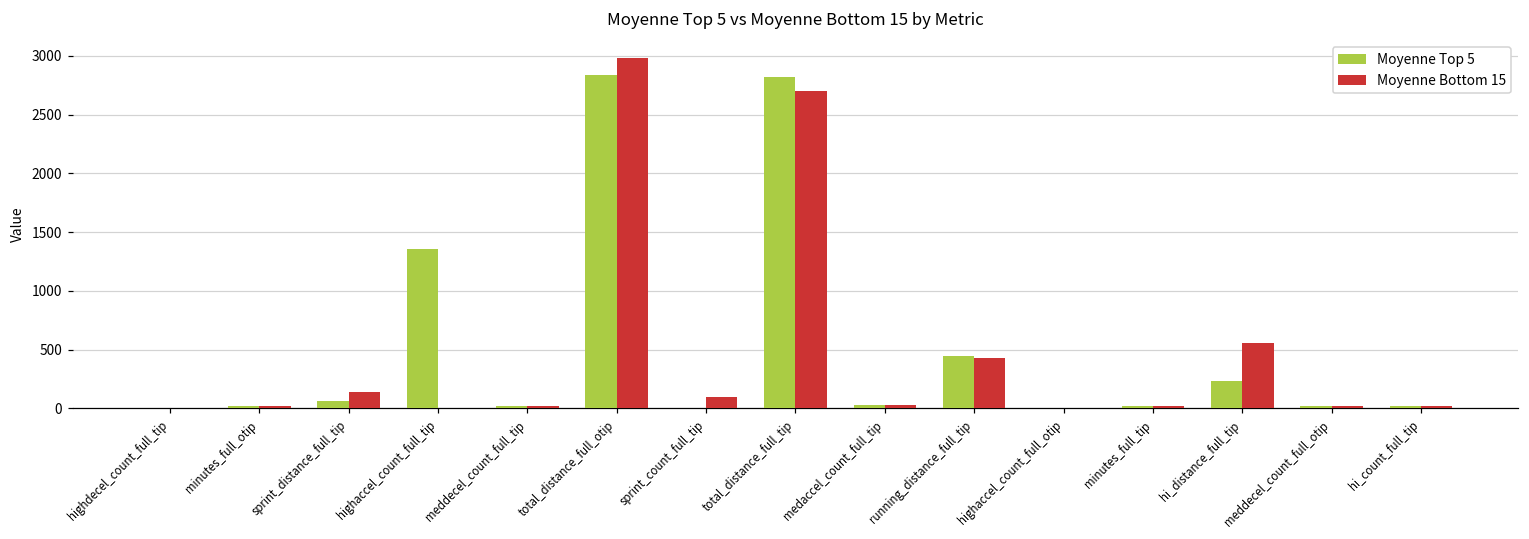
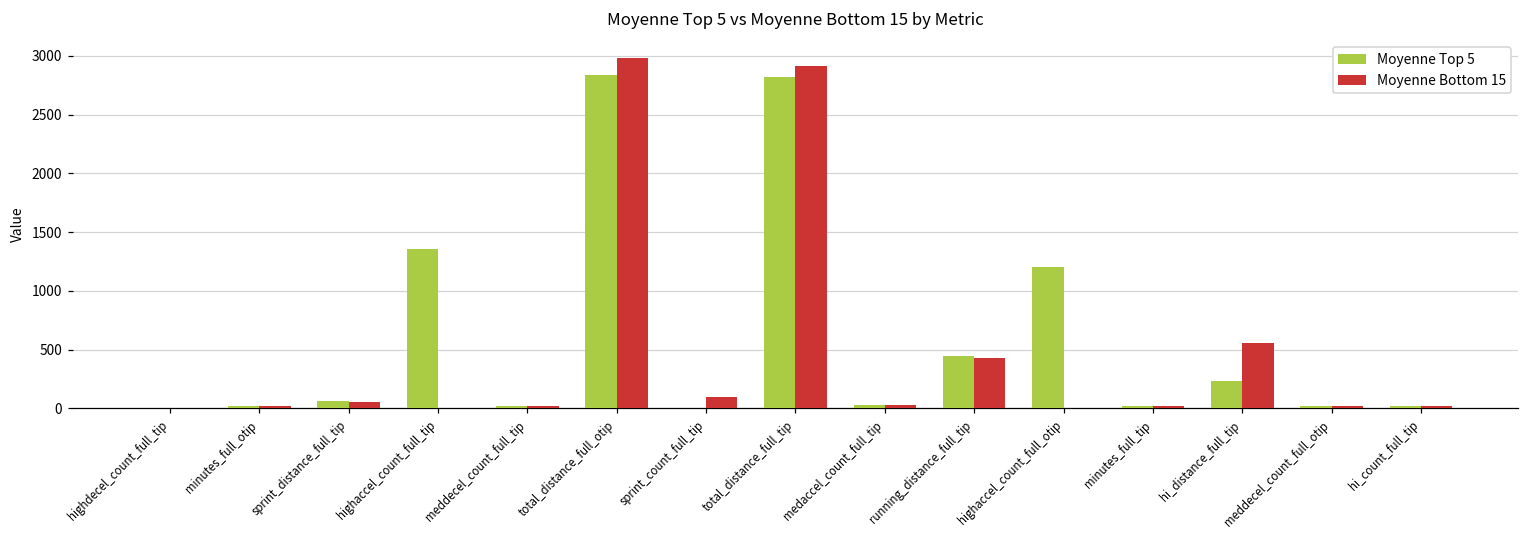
Moyenne Bottom 15, sprint_distance_full_tip: 140 -> 60
Moyenne Bottom 15, total_distance_full_tip: 2700 -> 2910
Moyenne Top 5, highaccel_count_full_otip: 0 -> 1210
